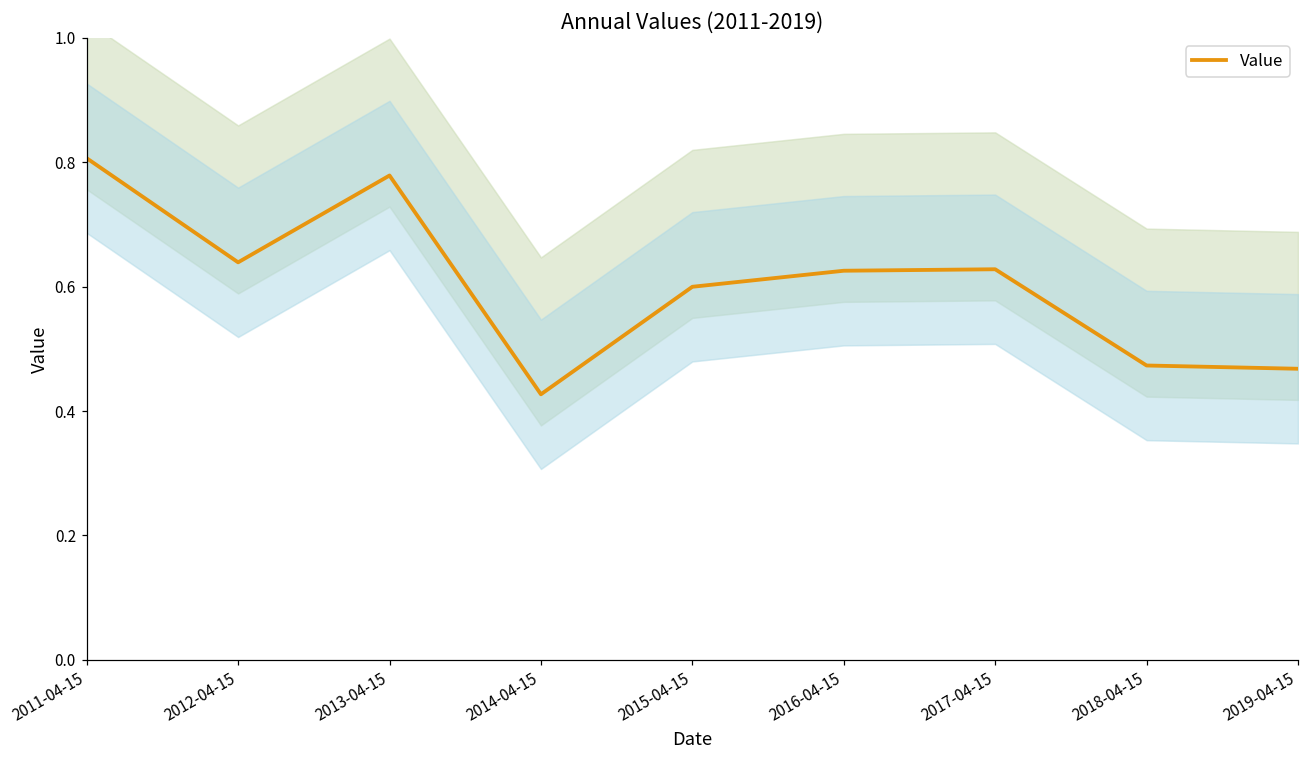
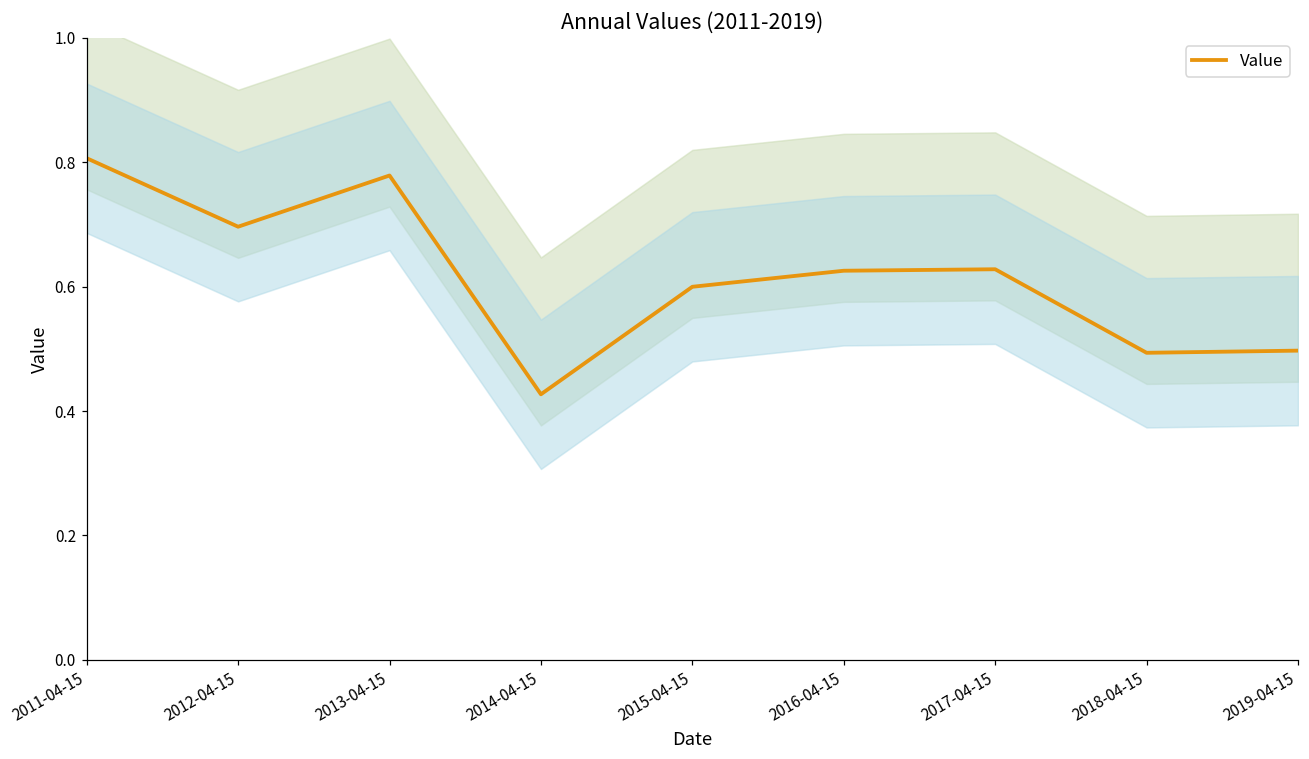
Value, 2012-04-15: 0.64 -> 0.70
Value, 2018-04-15: 0.47 -> 0.49
Value, 2019-04-15: 0.47 -> 0.50
